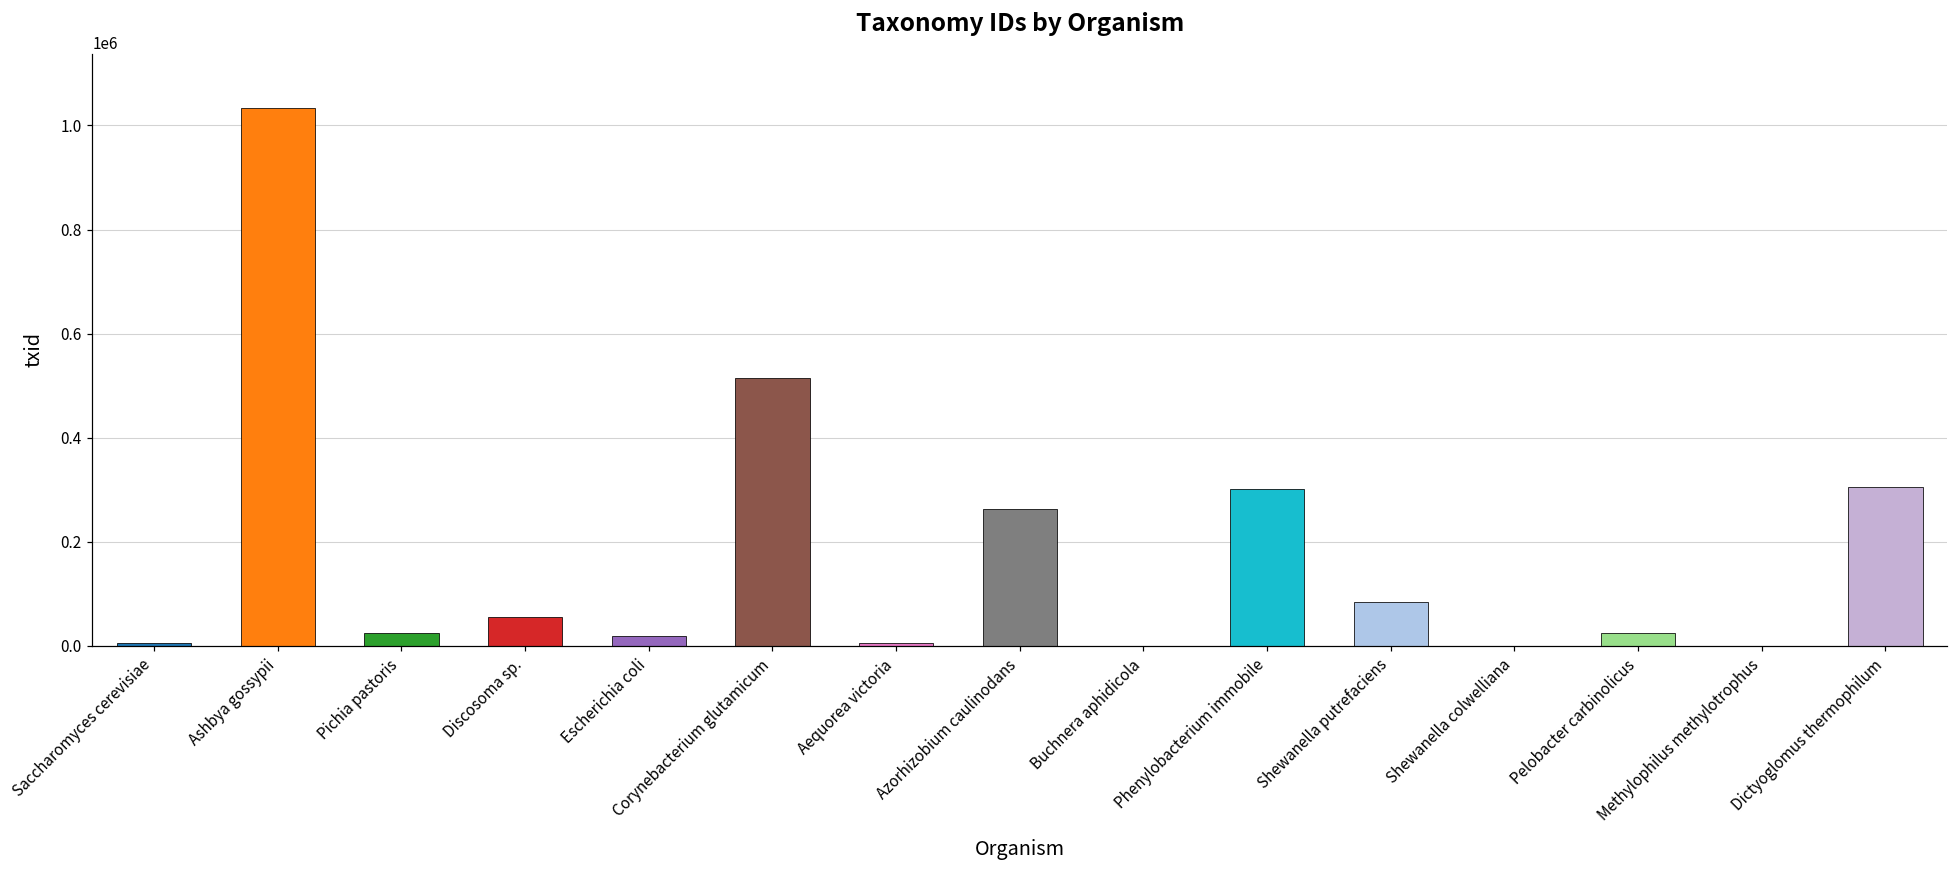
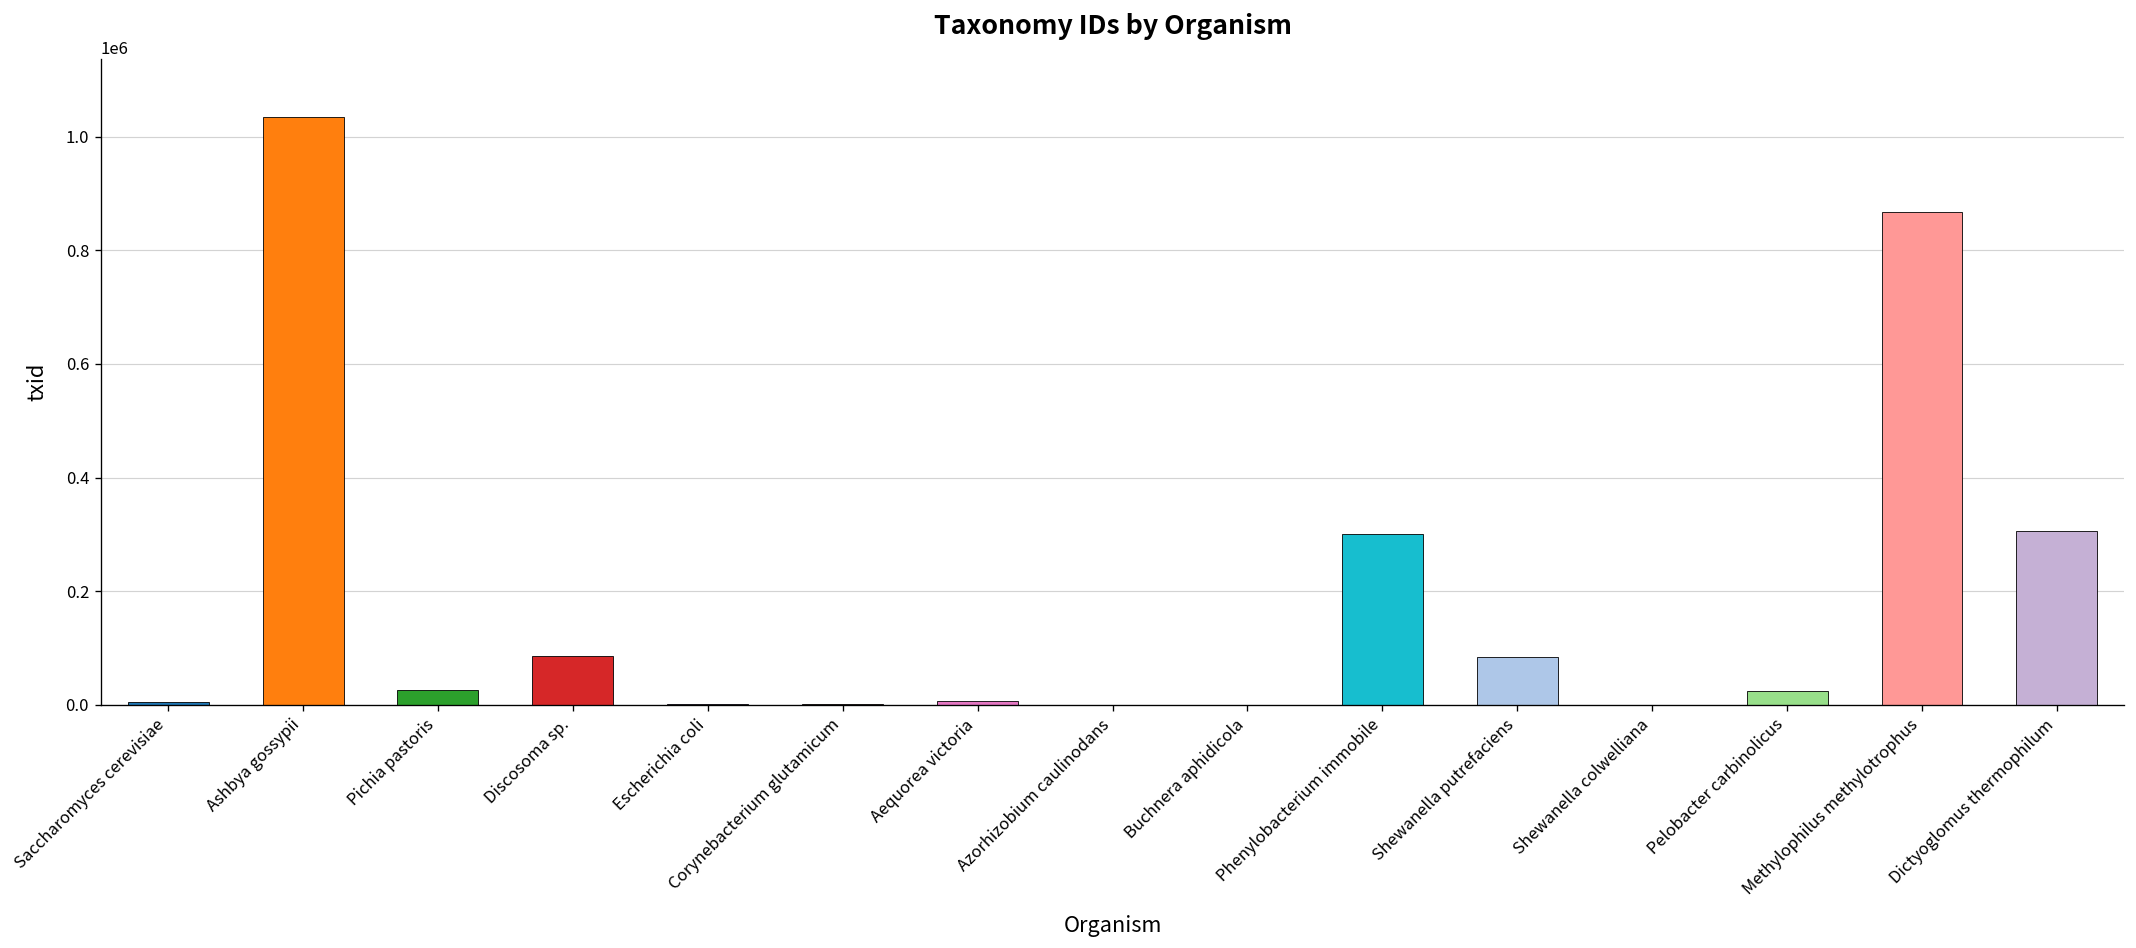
Discosoma sp.: 60000 -> 90000
Escherichia coli: 20000 -> 0
Corynebacterium glutamicum: 510000 -> 0
Azorhizobium caulinodans: 260000 -> 0
Methylophilus methylotrophus: 0 -> 870000
